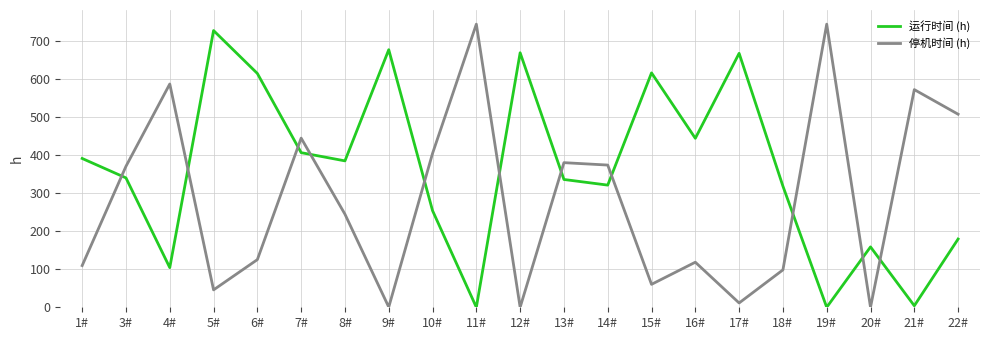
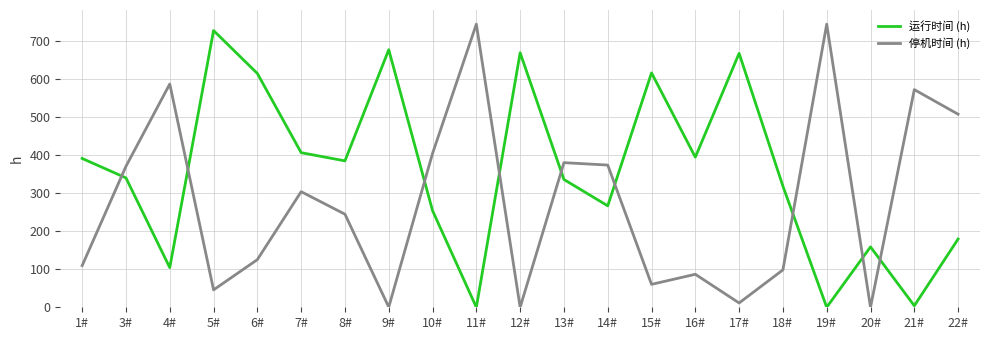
停机时间 (h), 7#: 440 -> 300
运行时间 (h), 14#: 320 -> 270
运行时间 (h), 16#: 440 -> 390
停机时间 (h), 16#: 120 -> 90
